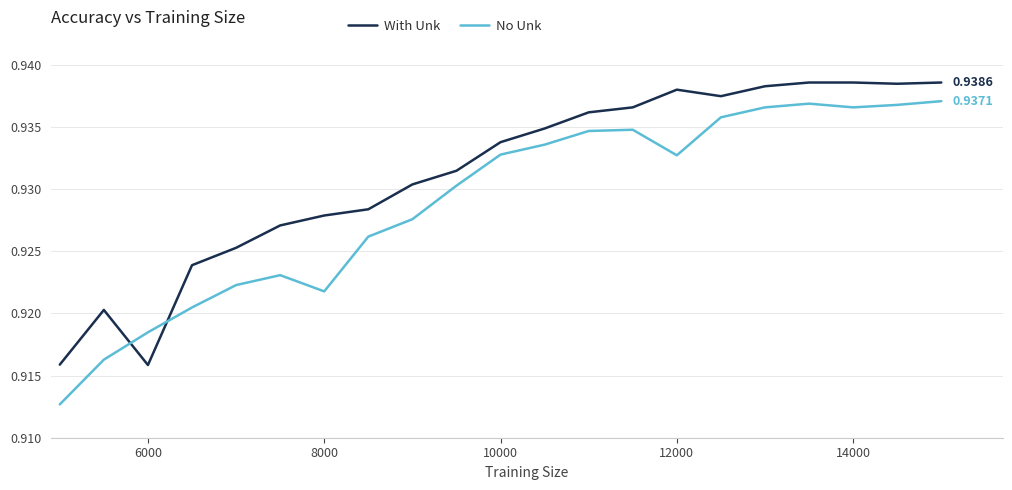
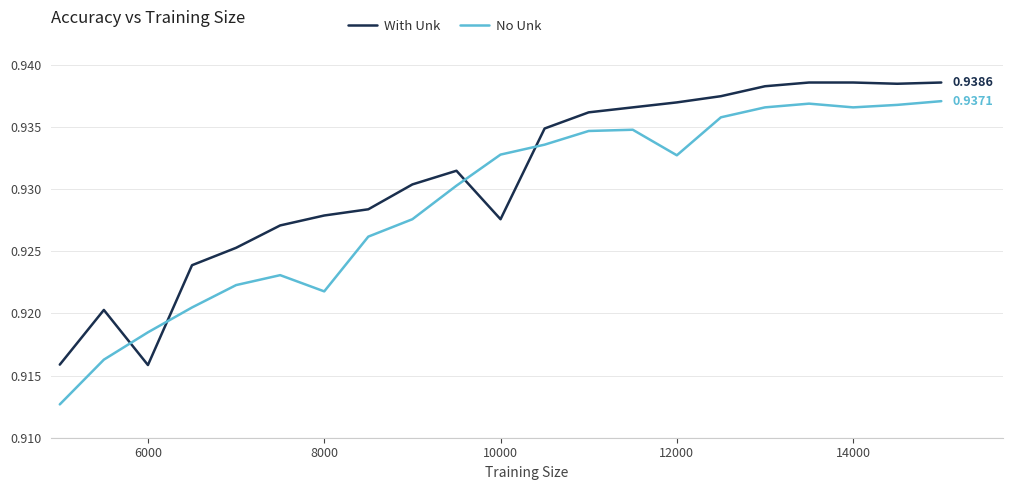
With Unk, 10000: 0.9338 -> 0.9276
With Unk, 12000: 0.9380 -> 0.9370
